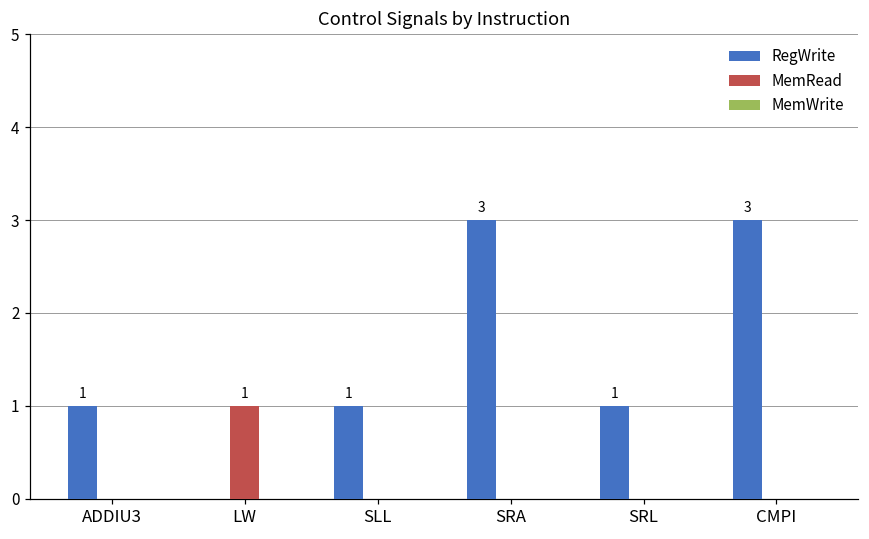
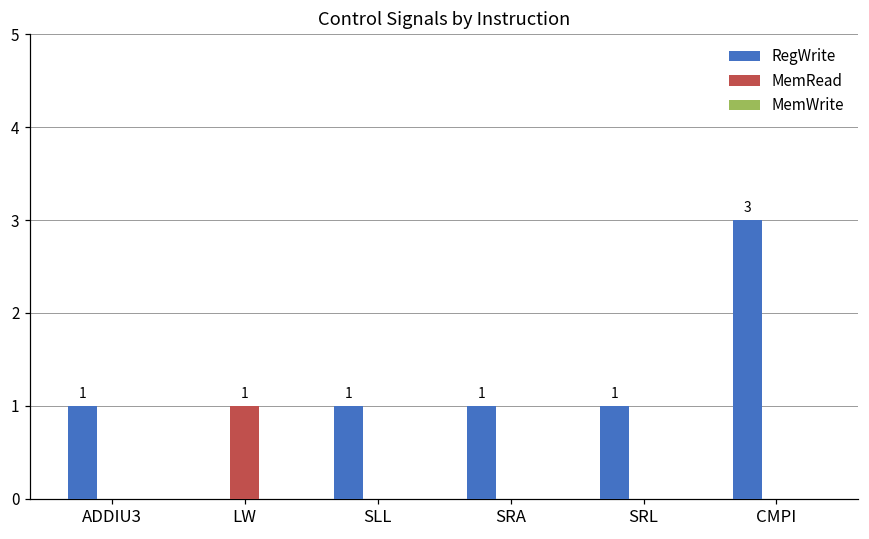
RegWrite, SRA: 3 -> 1
